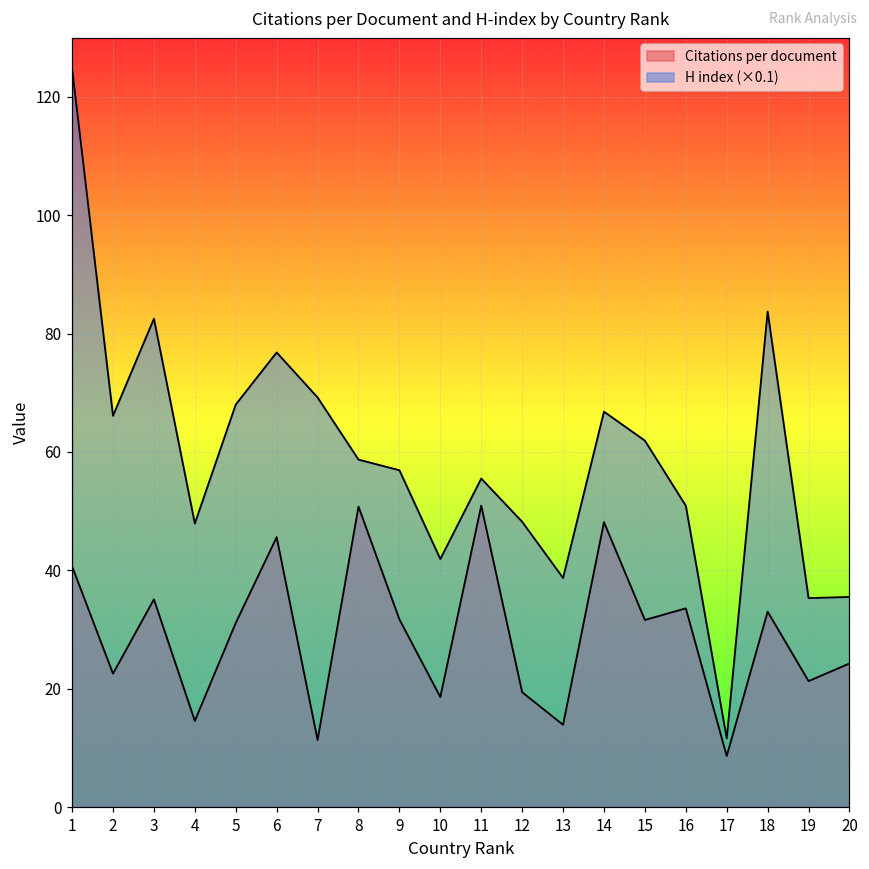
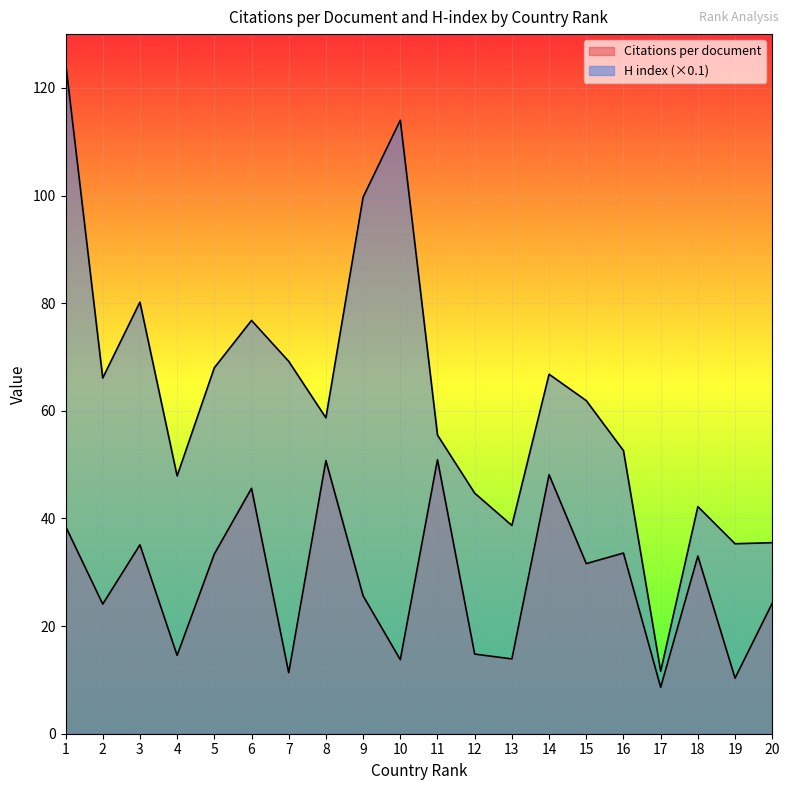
Citations per document, 1: 41 -> 39
Citations per document, 2: 23 -> 24
H index (×0.1), 3: 83 -> 80
Citations per document, 5: 31 -> 33
Citations per document, 9: 32 -> 26
H index (×0.1), 9: 57 -> 100
Citations per document, 10: 19 -> 14
H index (×0.1), 10: 42 -> 114
Citations per document, 12: 19 -> 15
H index (×0.1), 12: 48 -> 45
H index (×0.1), 16: 51 -> 53
H index (×0.1), 18: 84 -> 42
Citations per document, 19: 21 -> 10
